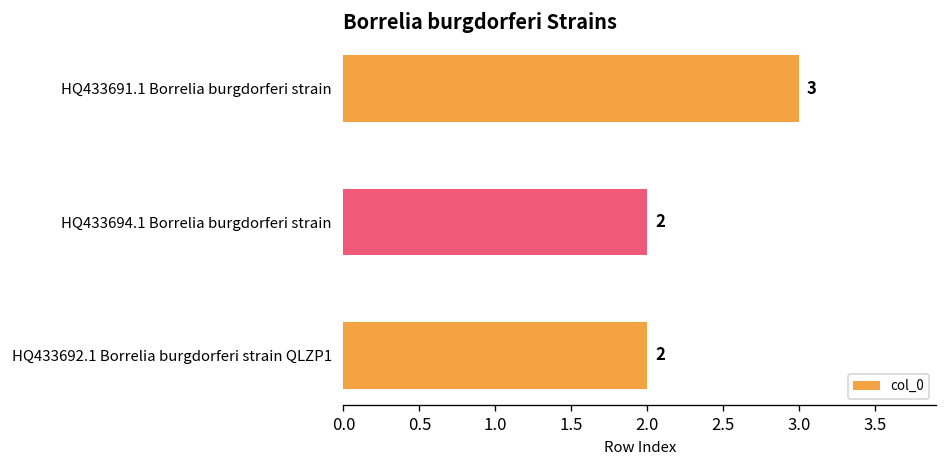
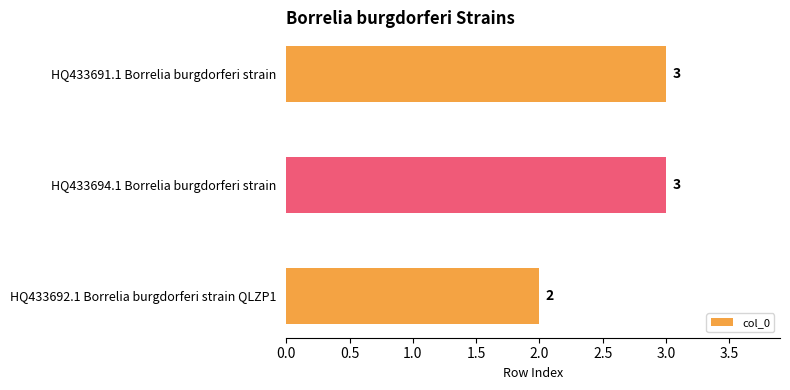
HQ433694.1 Borrelia burgdorferi strain: 2 -> 3
